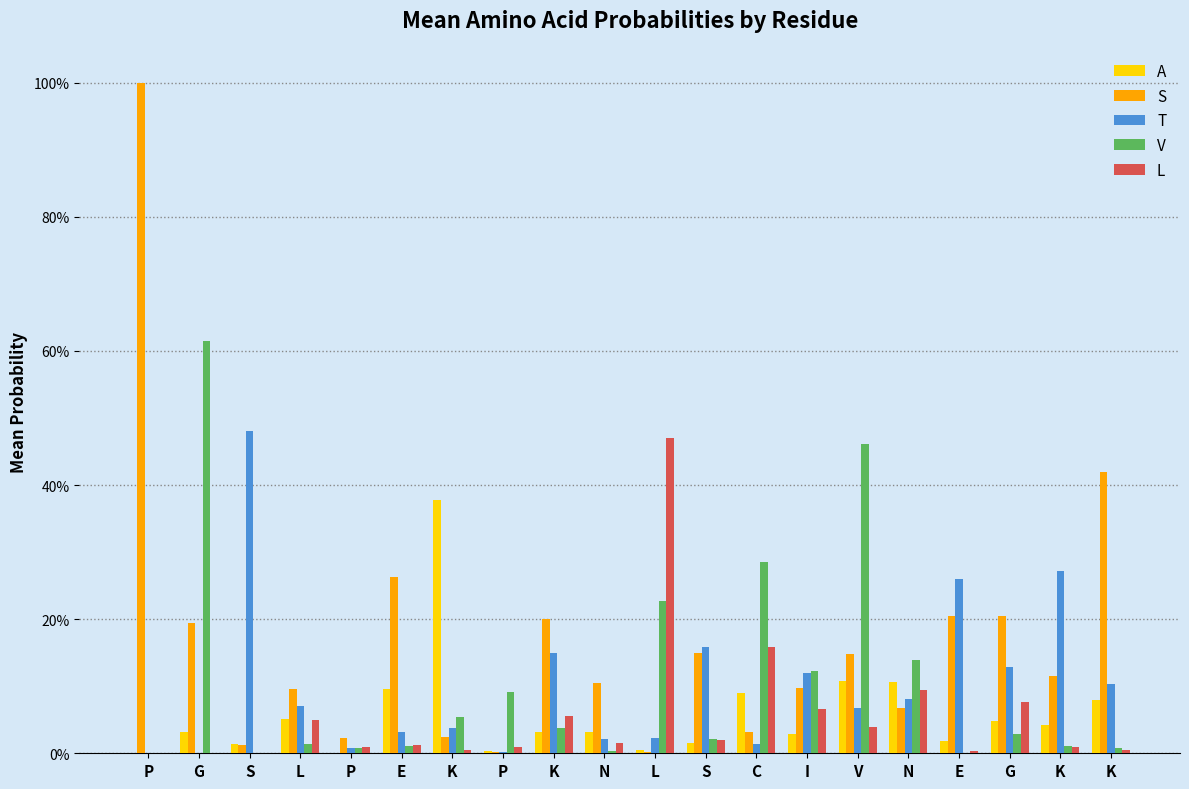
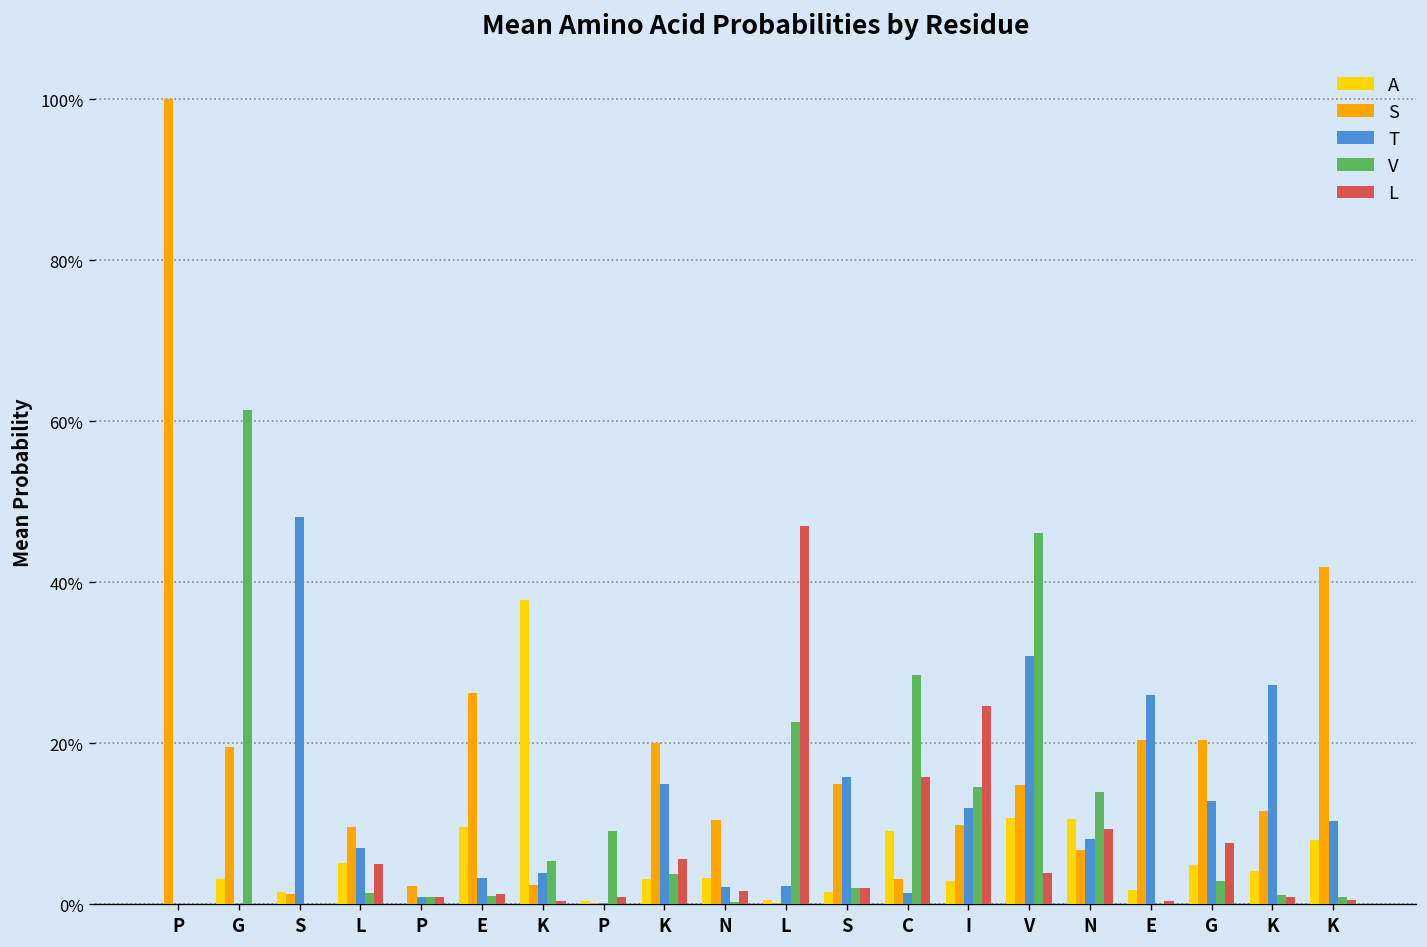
V, I: 12% -> 15%
L, I: 7% -> 25%
T, V: 7% -> 31%
